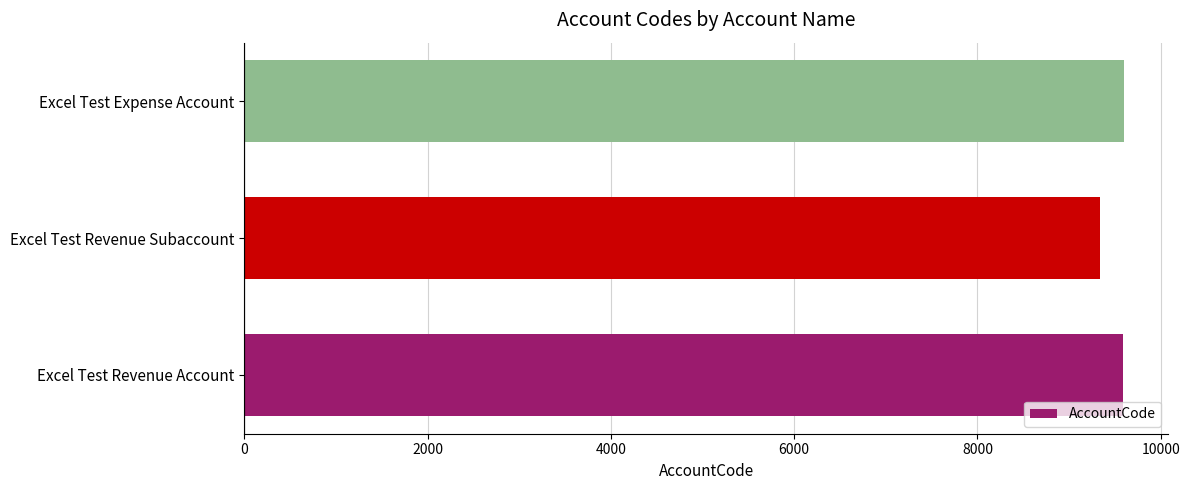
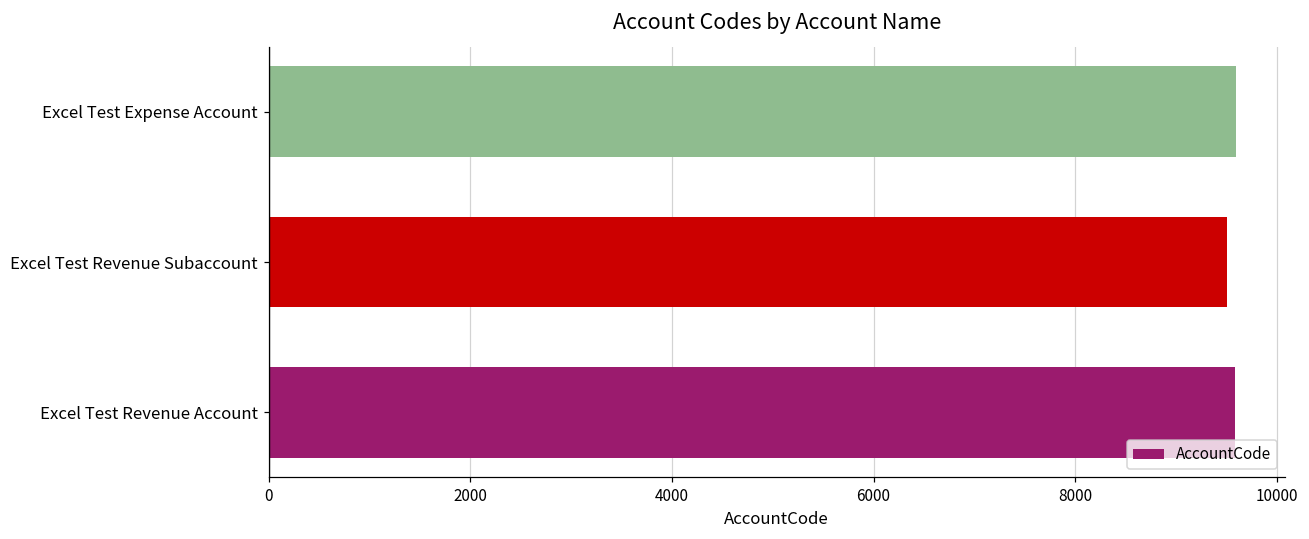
Excel Test Revenue Subaccount: 9300 -> 9500
